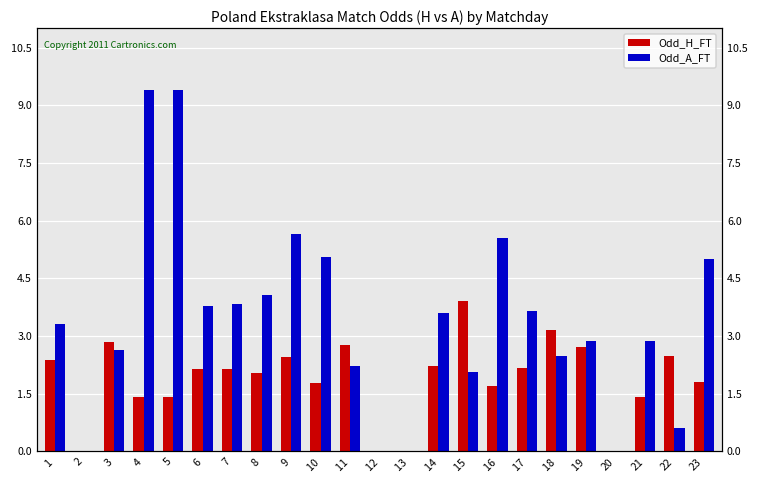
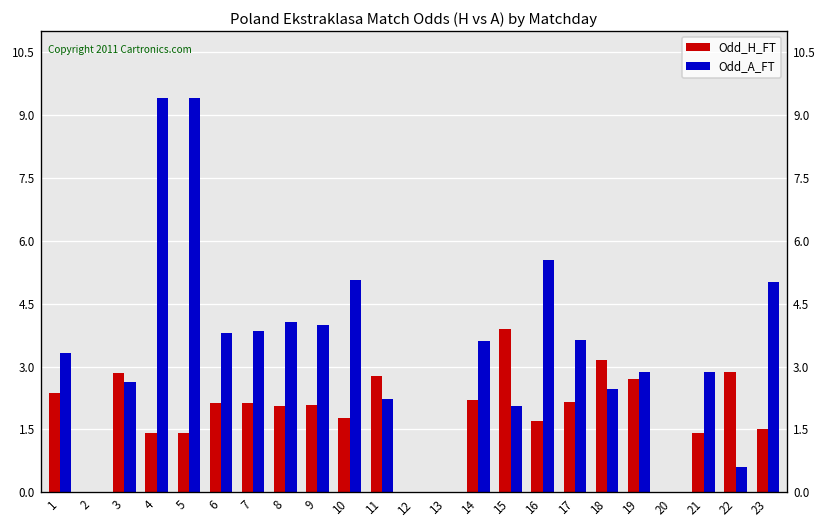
Odd_H_FT, 9: 2.5 -> 2.1
Odd_A_FT, 9: 5.7 -> 4.0
Odd_H_FT, 22: 2.5 -> 2.9
Odd_H_FT, 23: 1.8 -> 1.5
